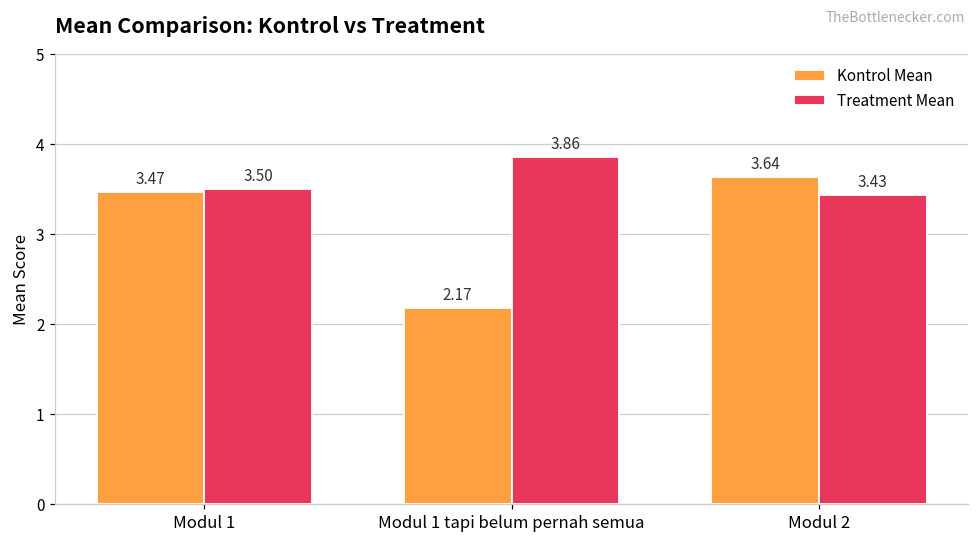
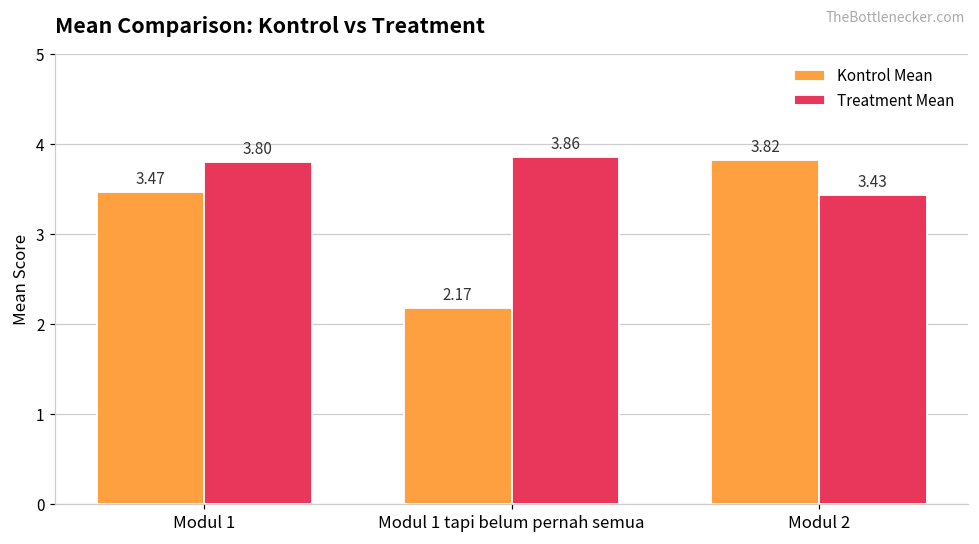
Treatment Mean, Modul 1: 3.50 -> 3.80
Kontrol Mean, Modul 2: 3.64 -> 3.82
